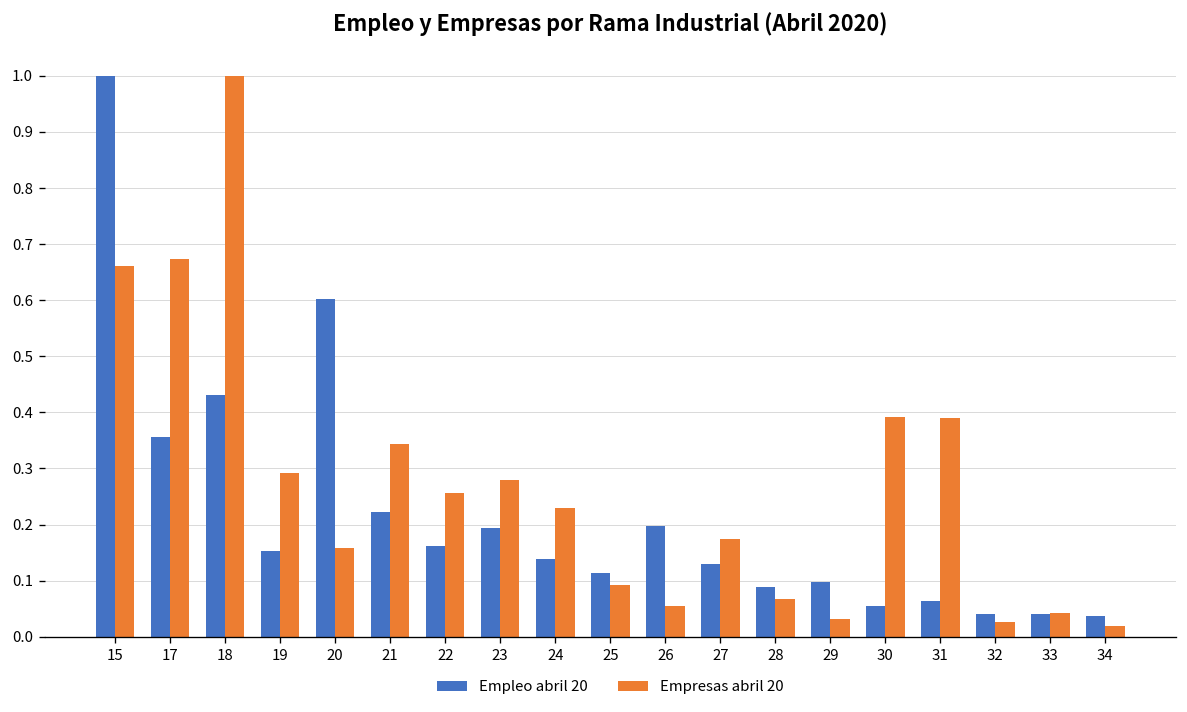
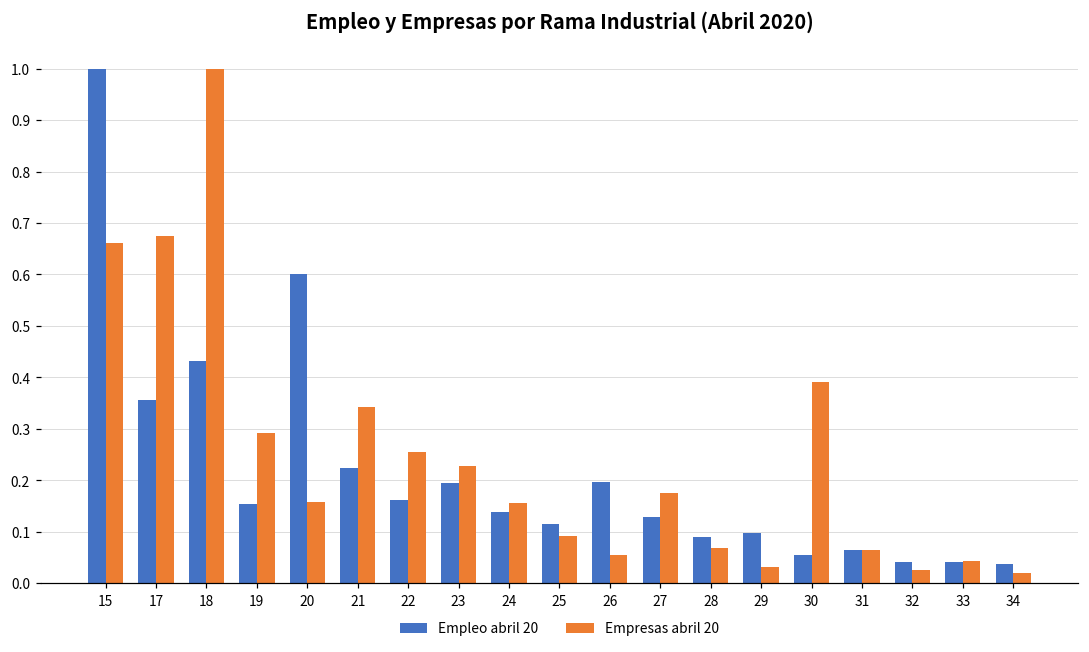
Empresas abril 20, 23: 0.28 -> 0.23
Empresas abril 20, 24: 0.23 -> 0.15
Empresas abril 20, 31: 0.39 -> 0.06
